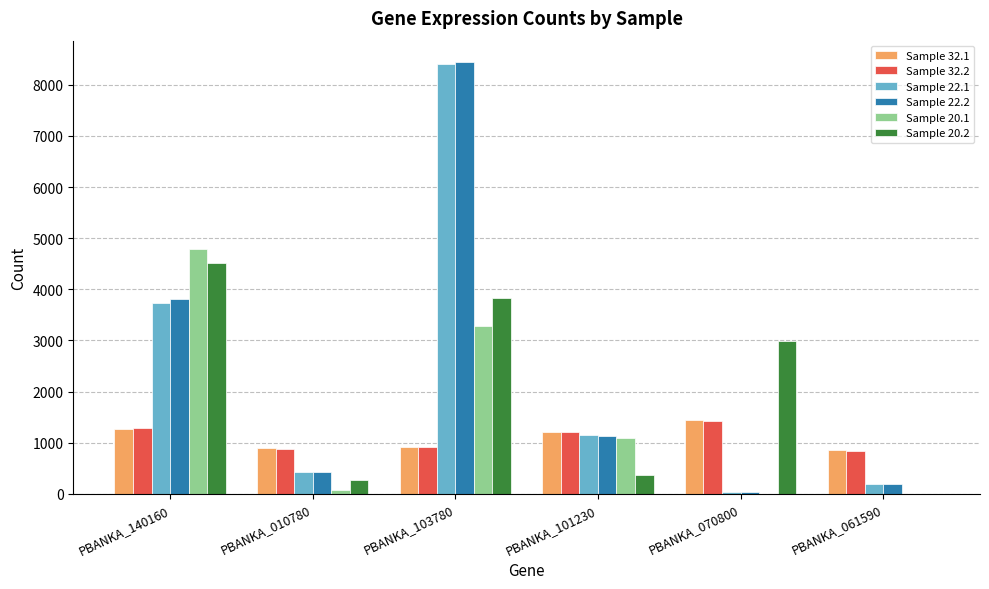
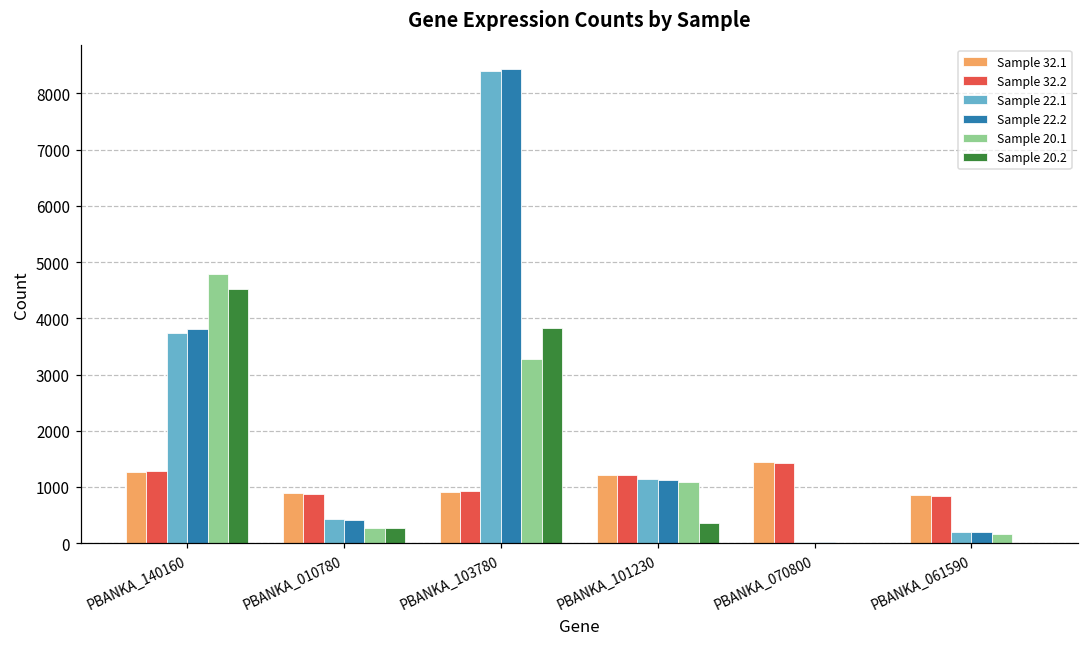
Sample 20.1, PBANKA_010780: 100 -> 300
Sample 20.2, PBANKA_070800: 3000 -> 0
Sample 20.1, PBANKA_061590: 0 -> 200
